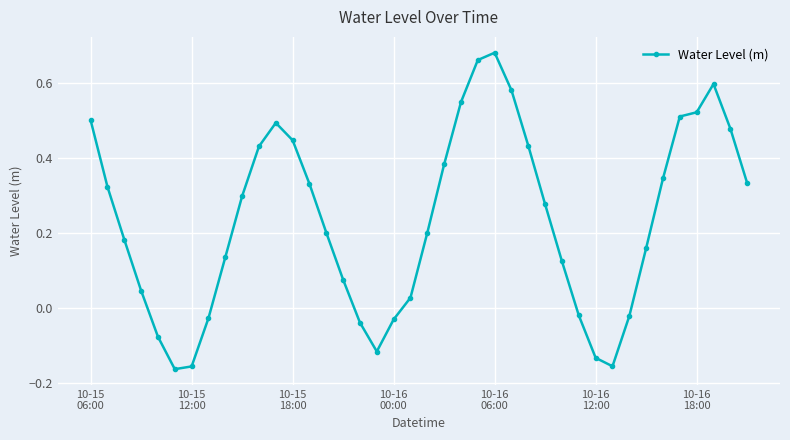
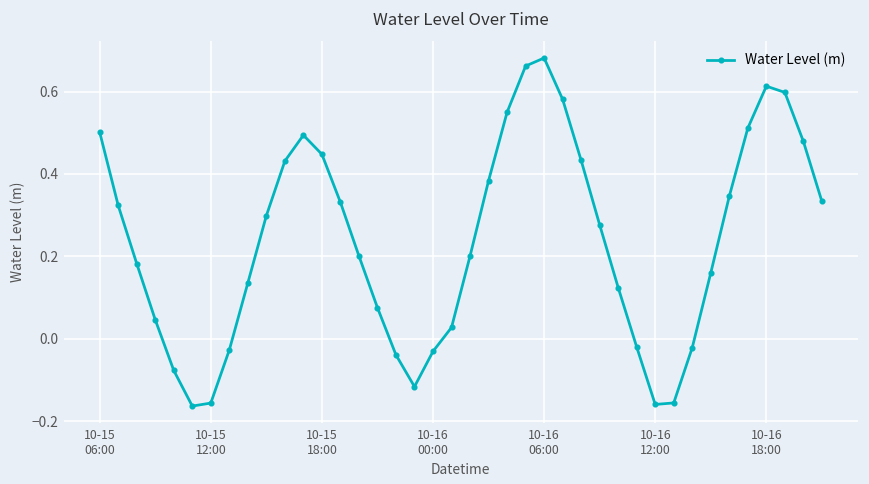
10-16 12:00: -0.13 -> -0.16
10-16 18:00: 0.52 -> 0.61
